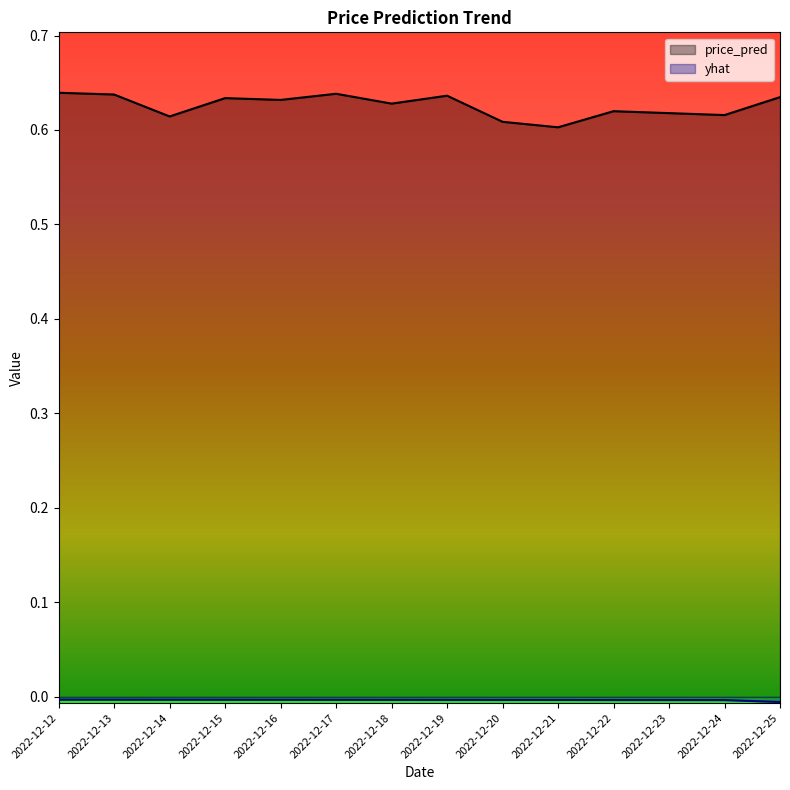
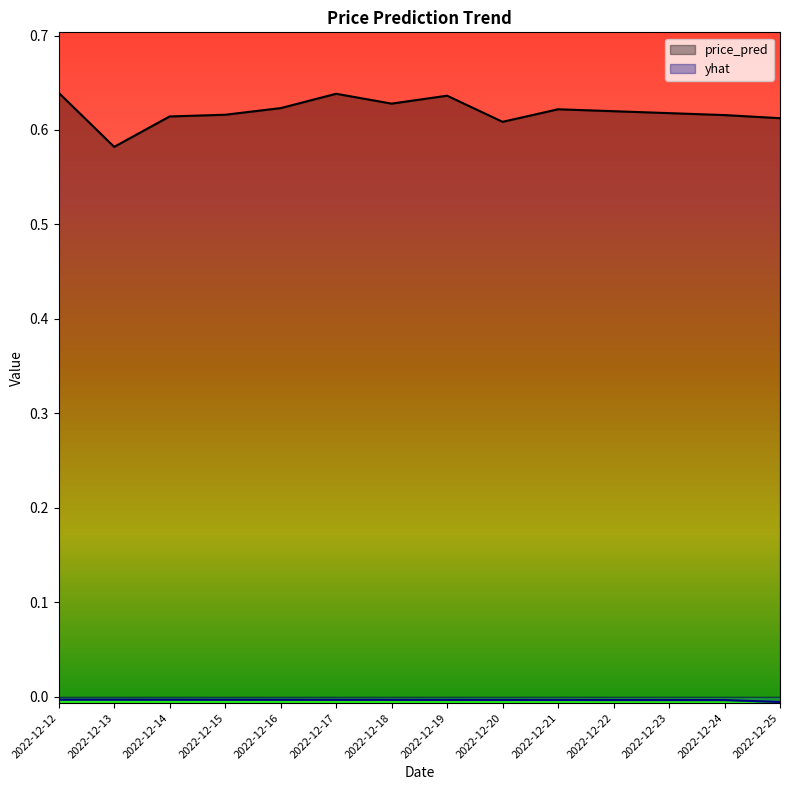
price_pred, 2022-12-13: 0.64 -> 0.58
price_pred, 2022-12-15: 0.63 -> 0.62
price_pred, 2022-12-16: 0.63 -> 0.62
price_pred, 2022-12-21: 0.60 -> 0.62
price_pred, 2022-12-25: 0.63 -> 0.61
